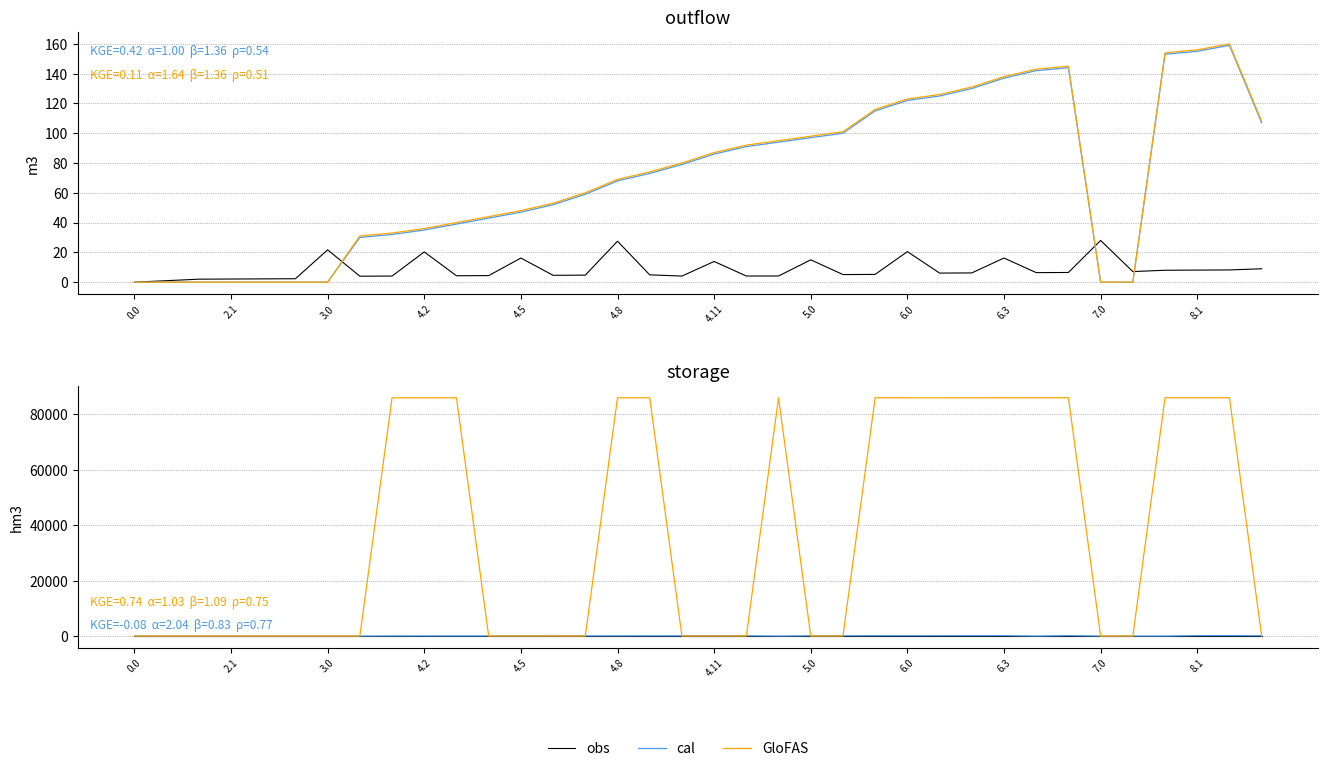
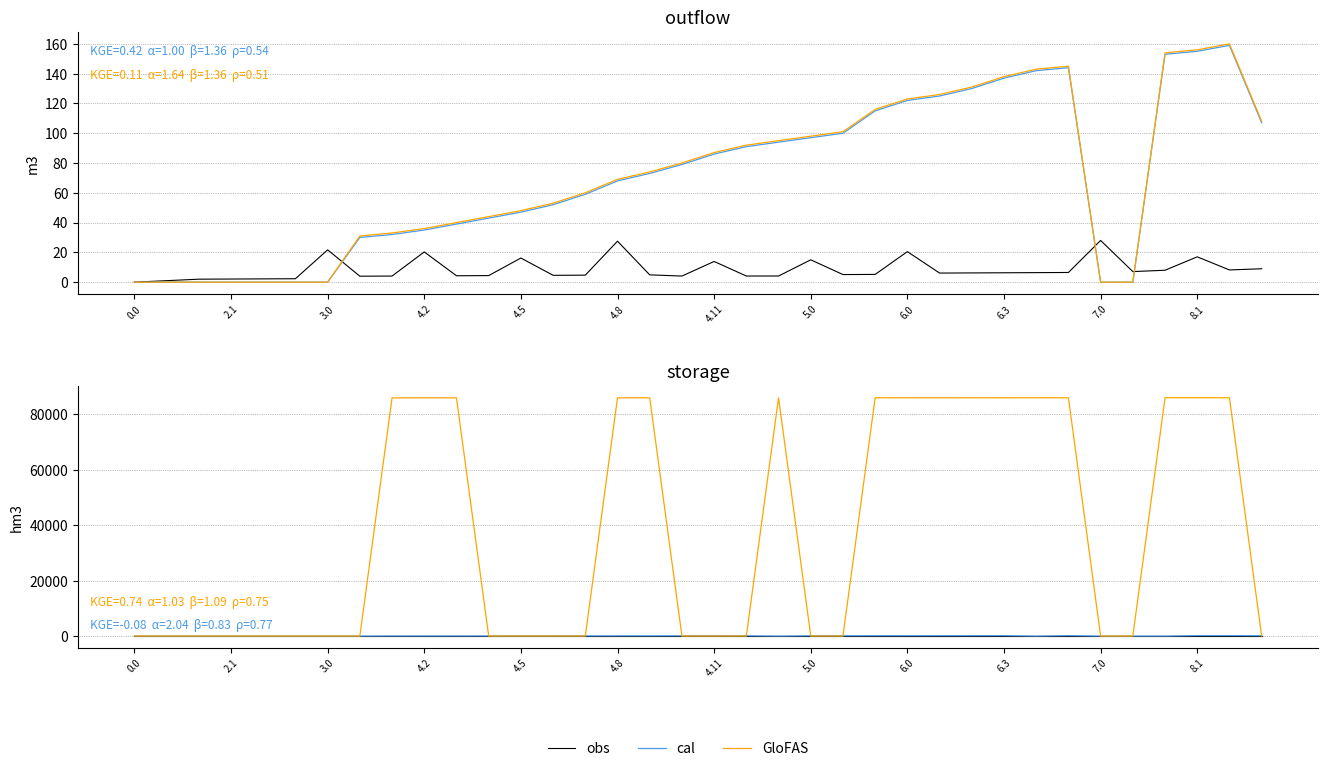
outflow, obs, 6.3: 16 -> 6
outflow, obs, 8.1: 8 -> 17
